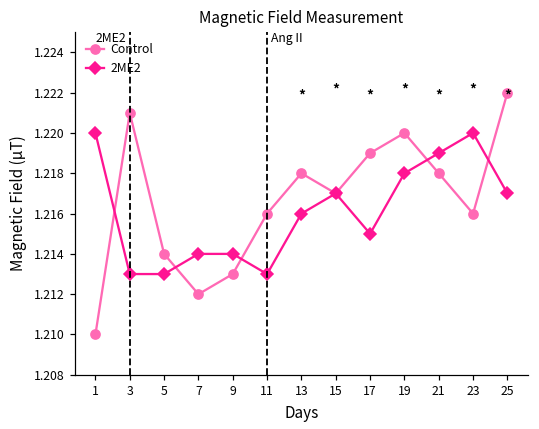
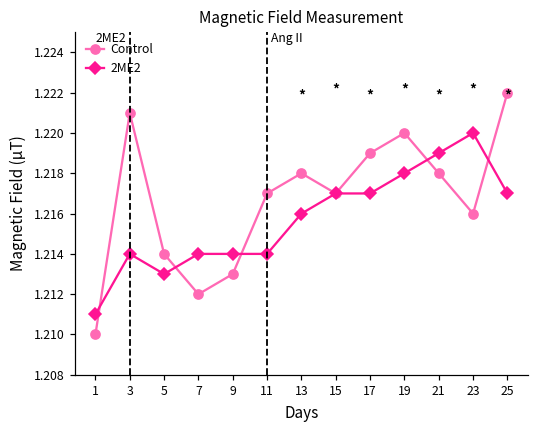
2ME2, 1: 1.220 -> 1.211
2ME2, 3: 1.213 -> 1.214
Control, 11: 1.216 -> 1.217
2ME2, 11: 1.213 -> 1.214
2ME2, 17: 1.215 -> 1.217
